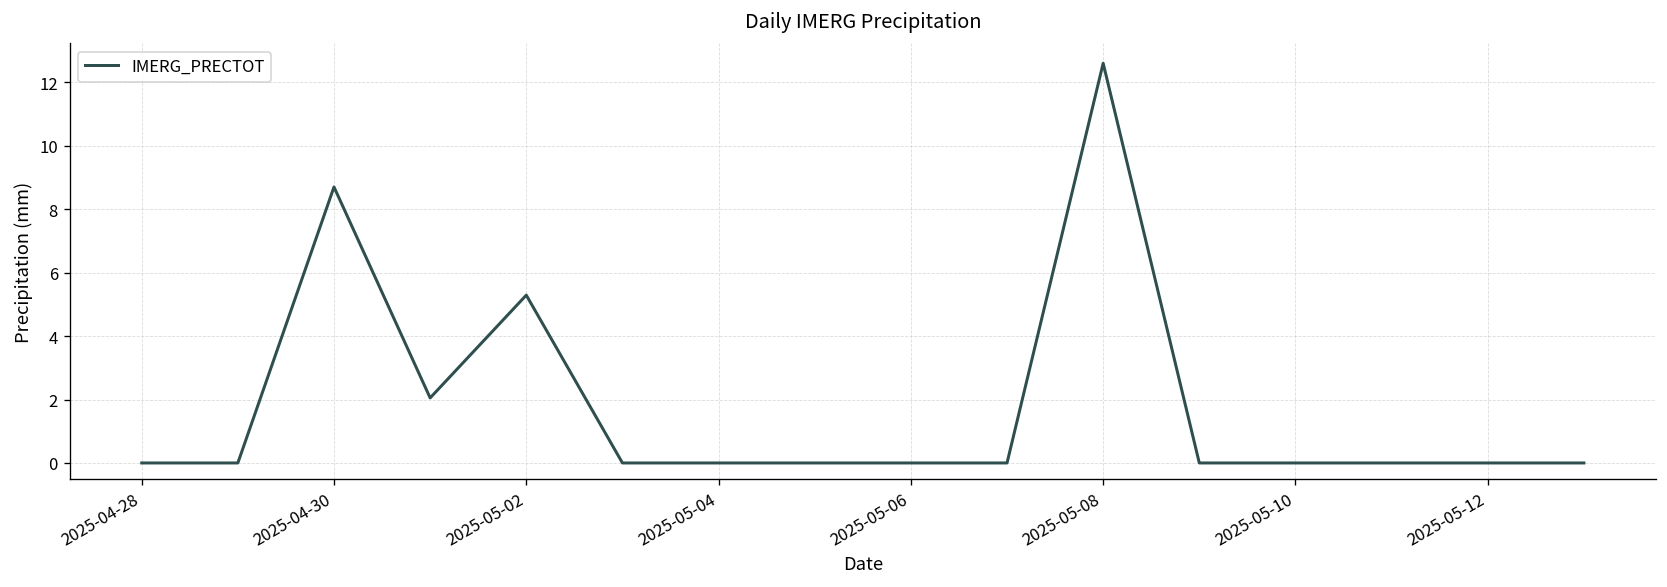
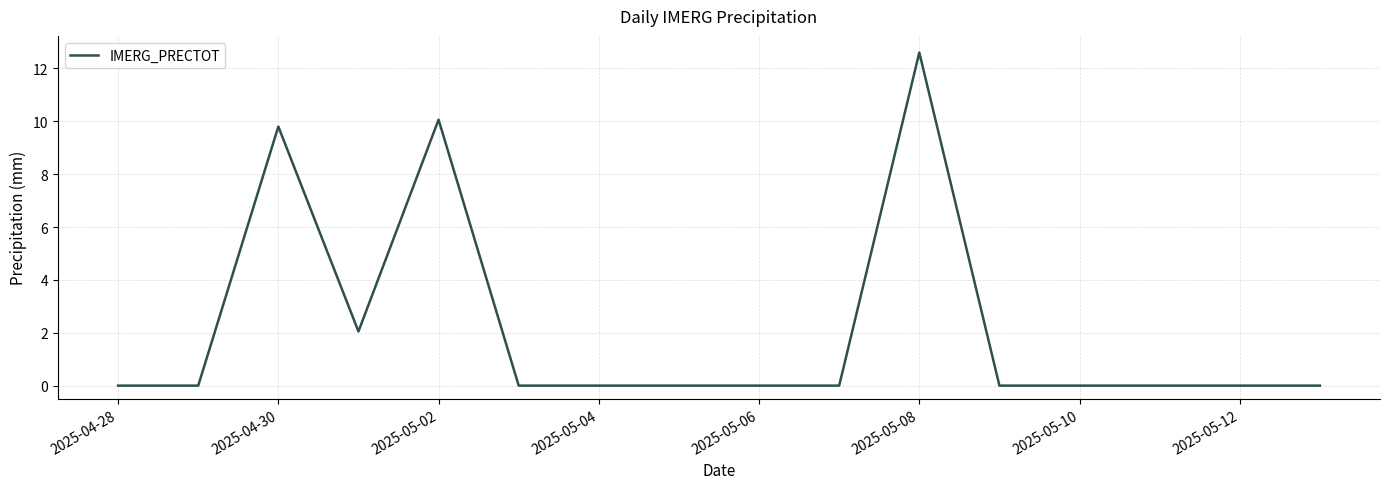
2025-04-30: 8.7 -> 9.8
2025-05-02: 5.3 -> 10.1
